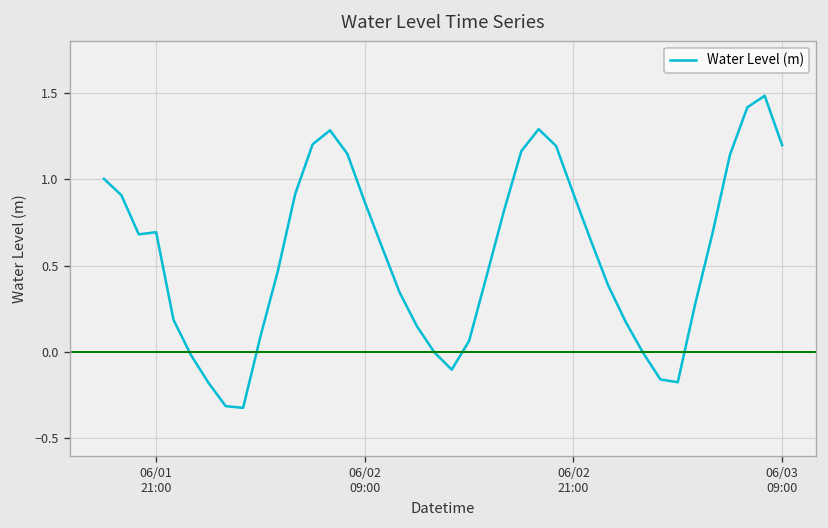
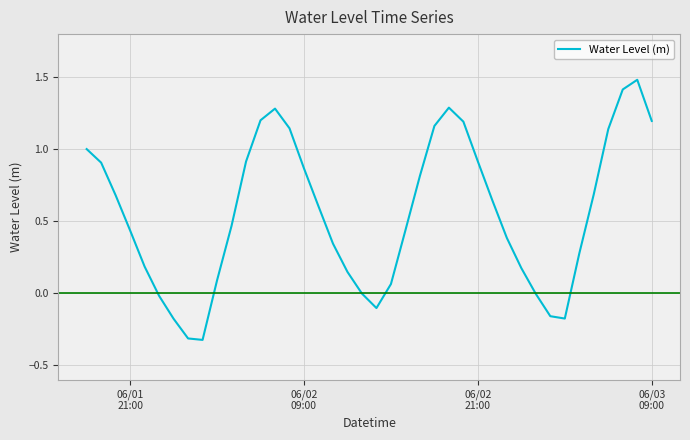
06/01 21:00: 0.69 -> 0.44
